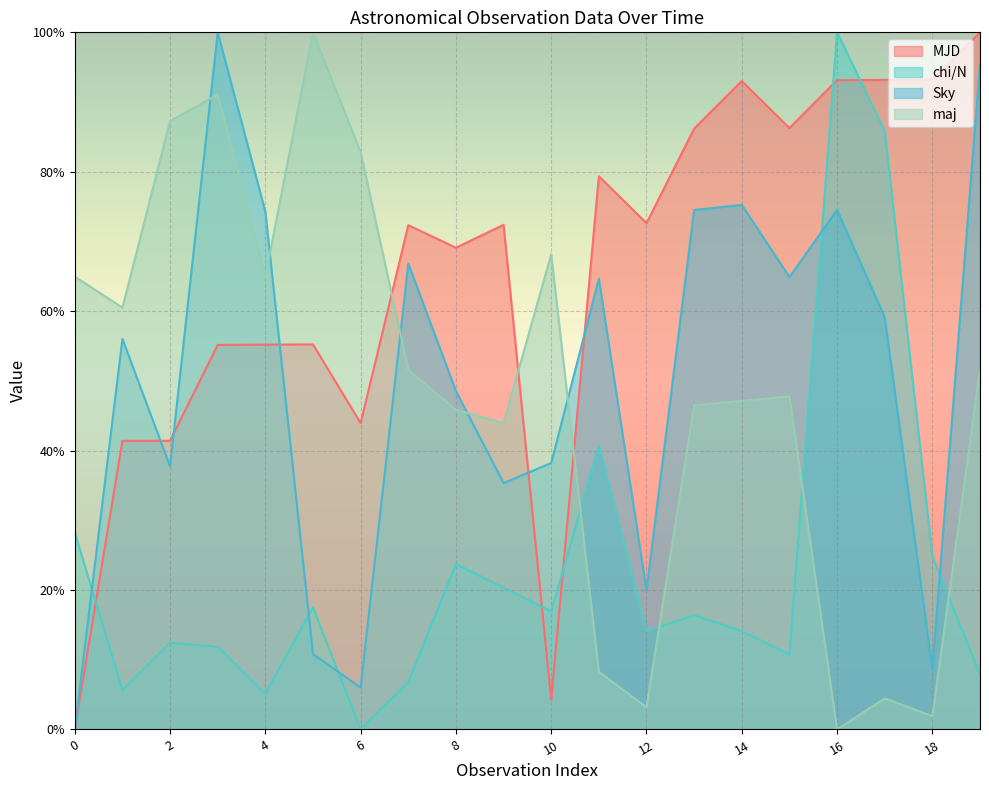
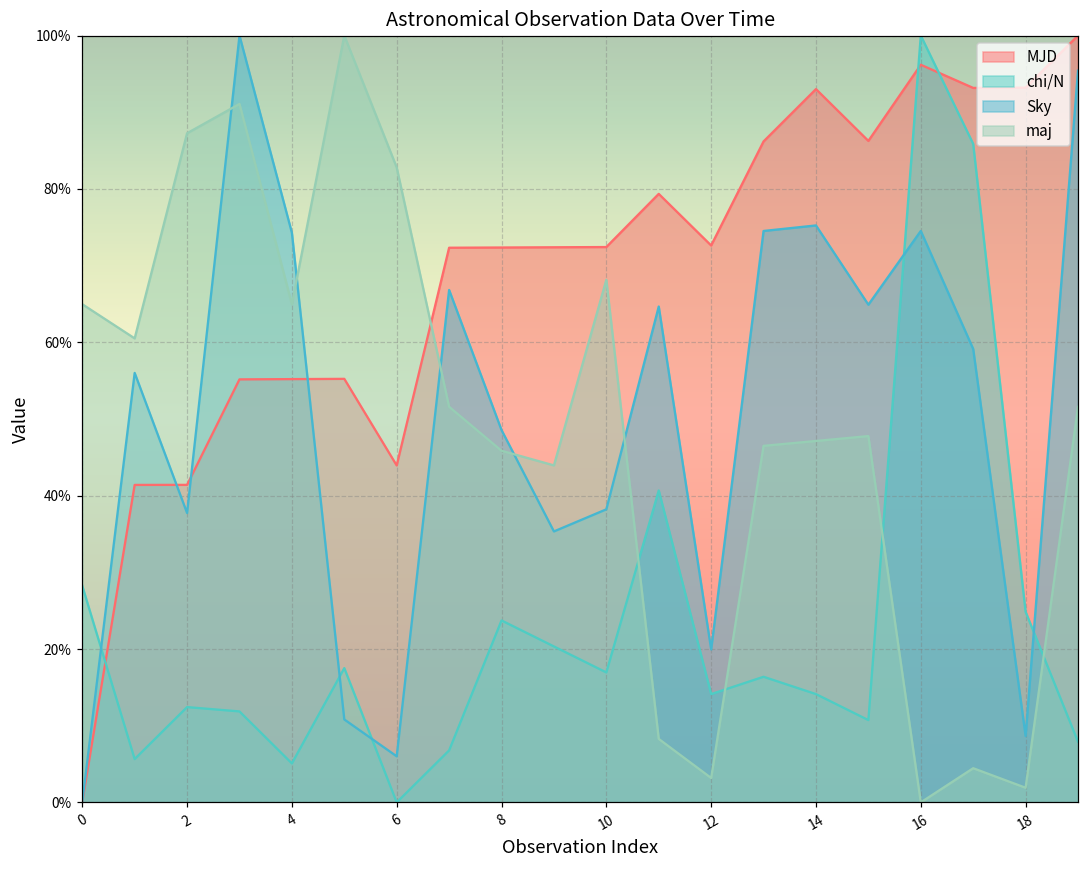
MJD, 8: 69% -> 72%
MJD, 10: 4% -> 72%
MJD, 16: 93% -> 96%
